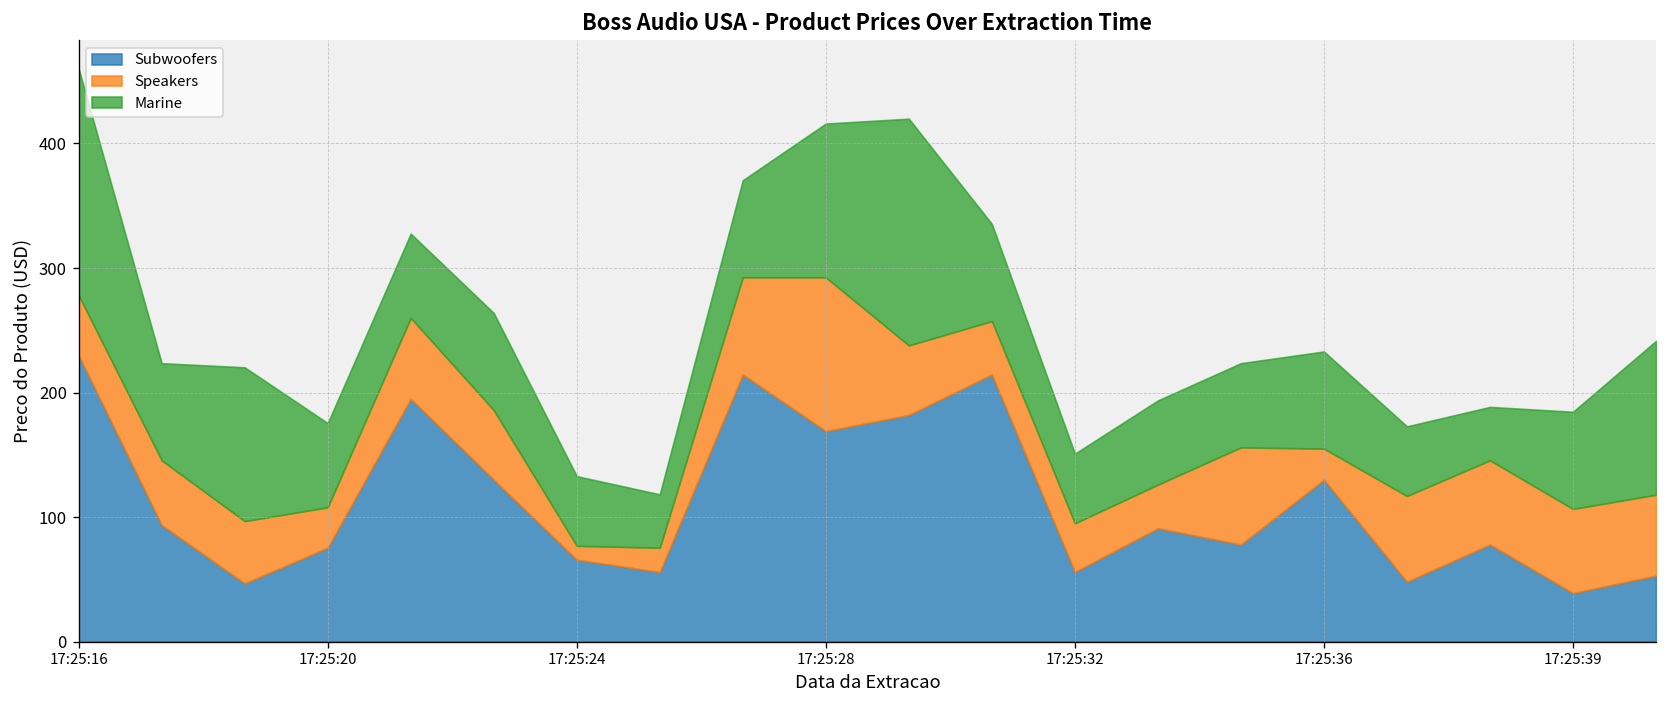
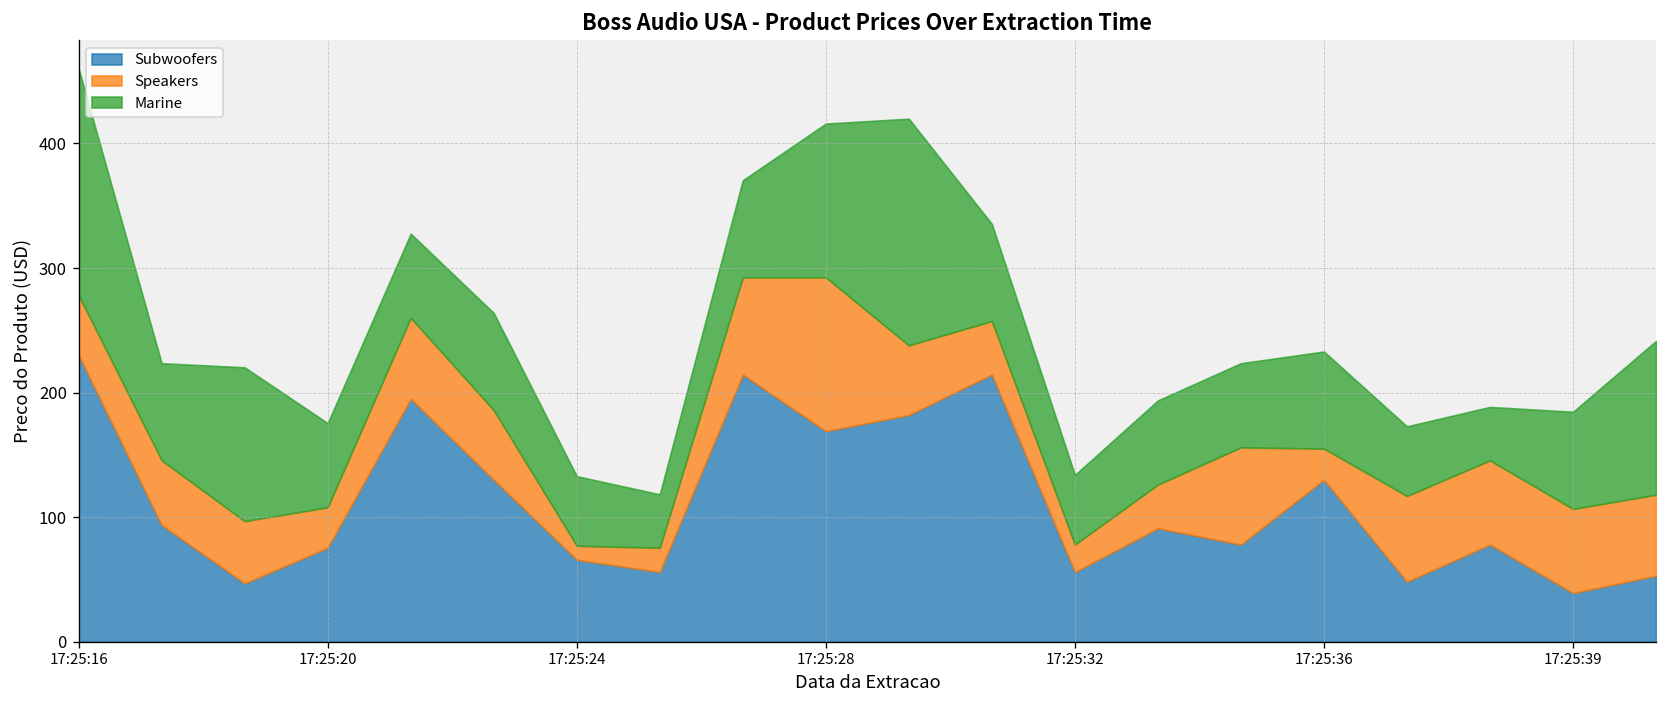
Speakers, 17:25:32: 39 -> 22
